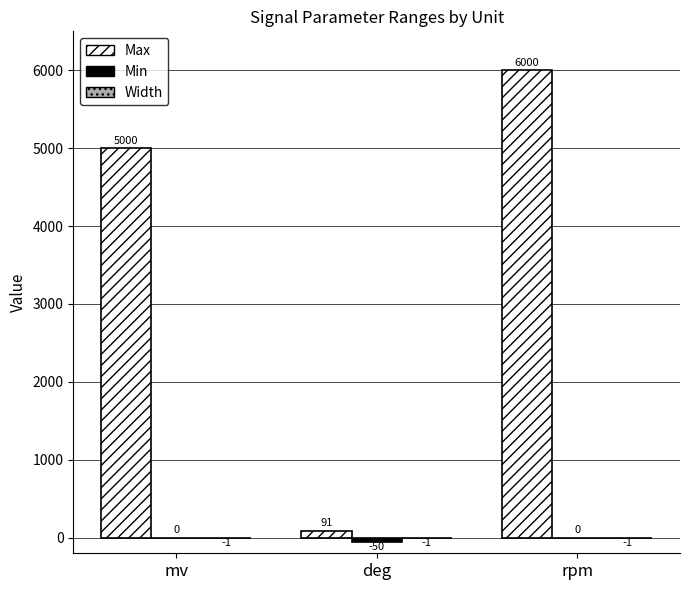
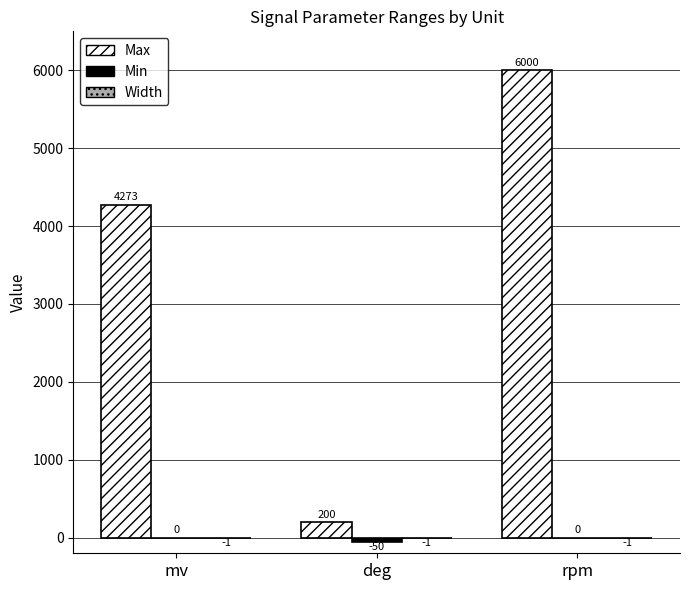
Max, mv: 5000 -> 4273
Max, deg: 91 -> 200
